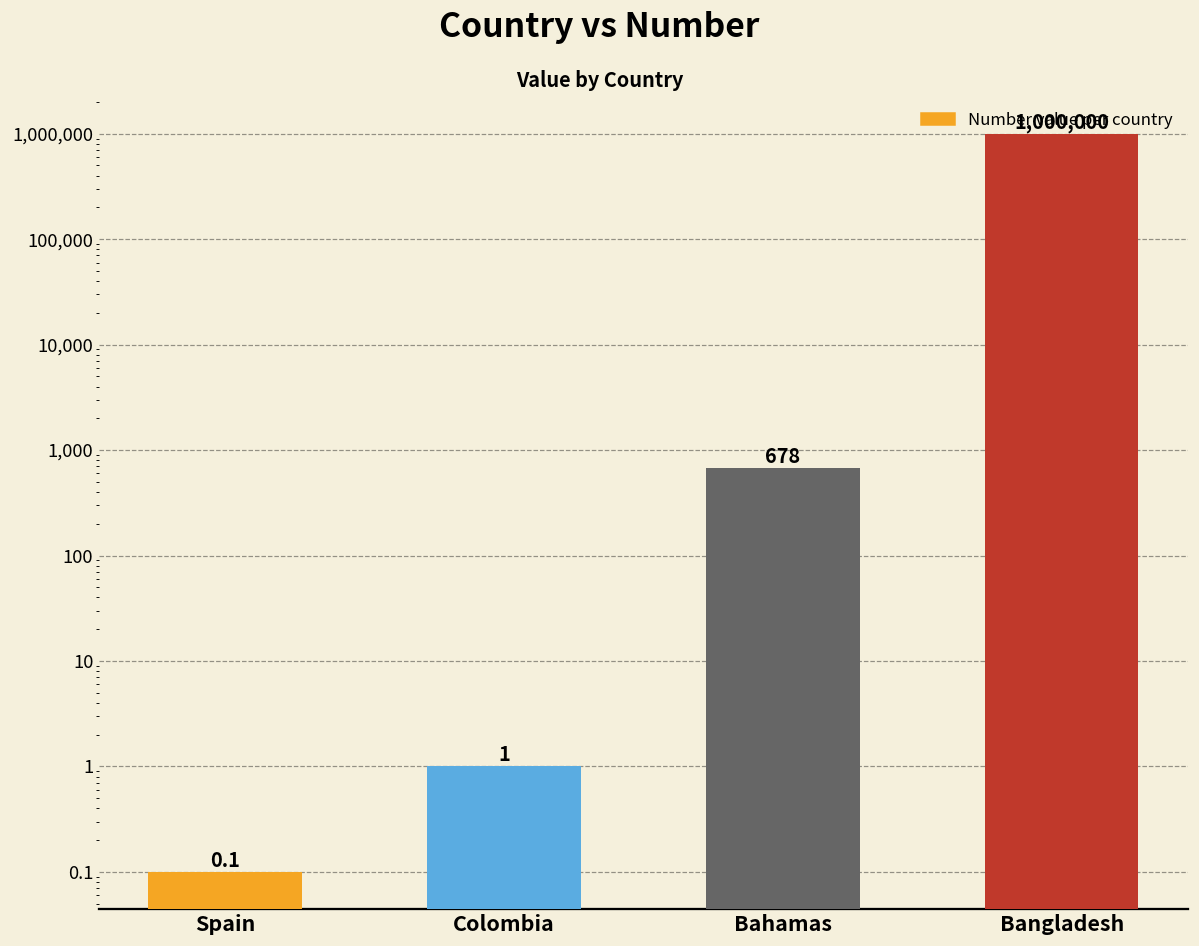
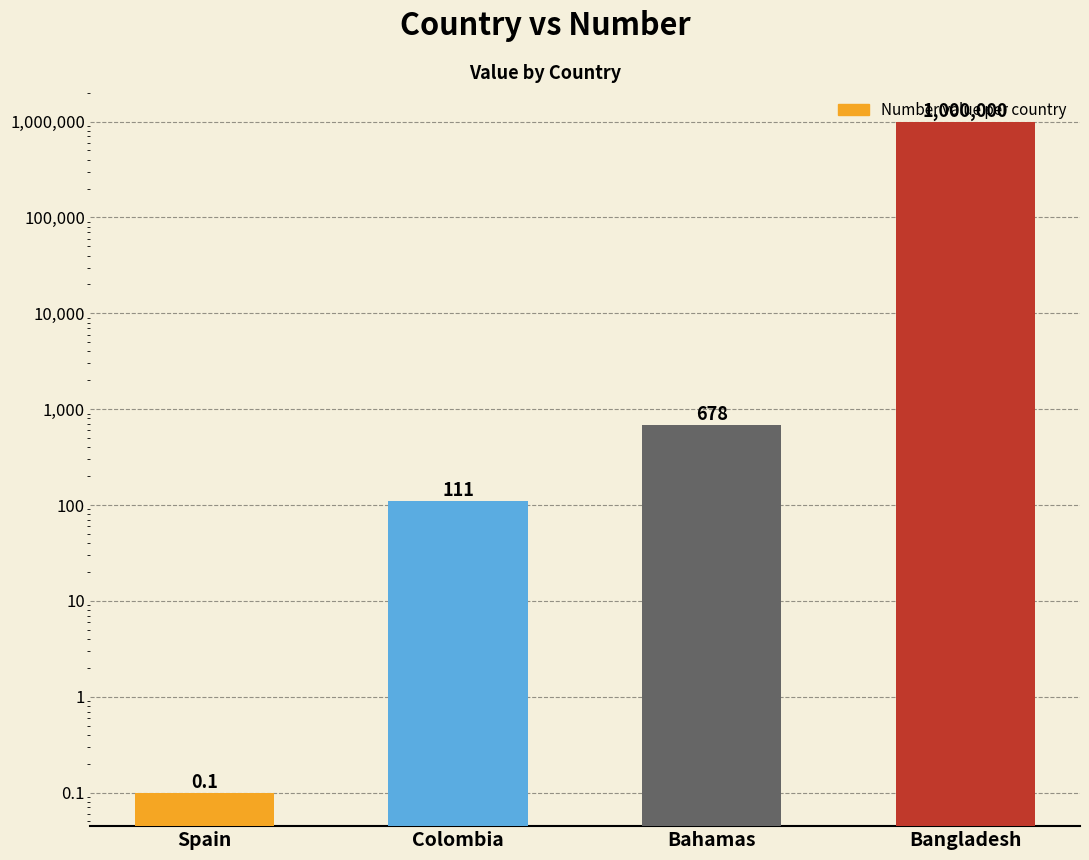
Colombia: 1 -> 111
